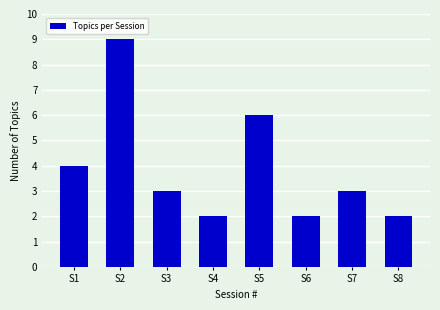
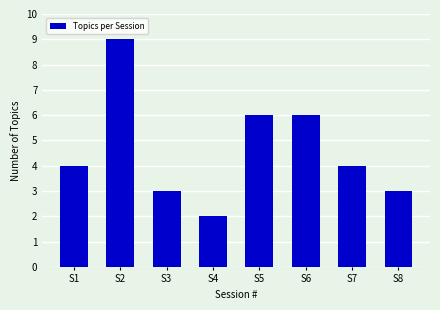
S6: 2 -> 6
S7: 3 -> 4
S8: 2 -> 3
